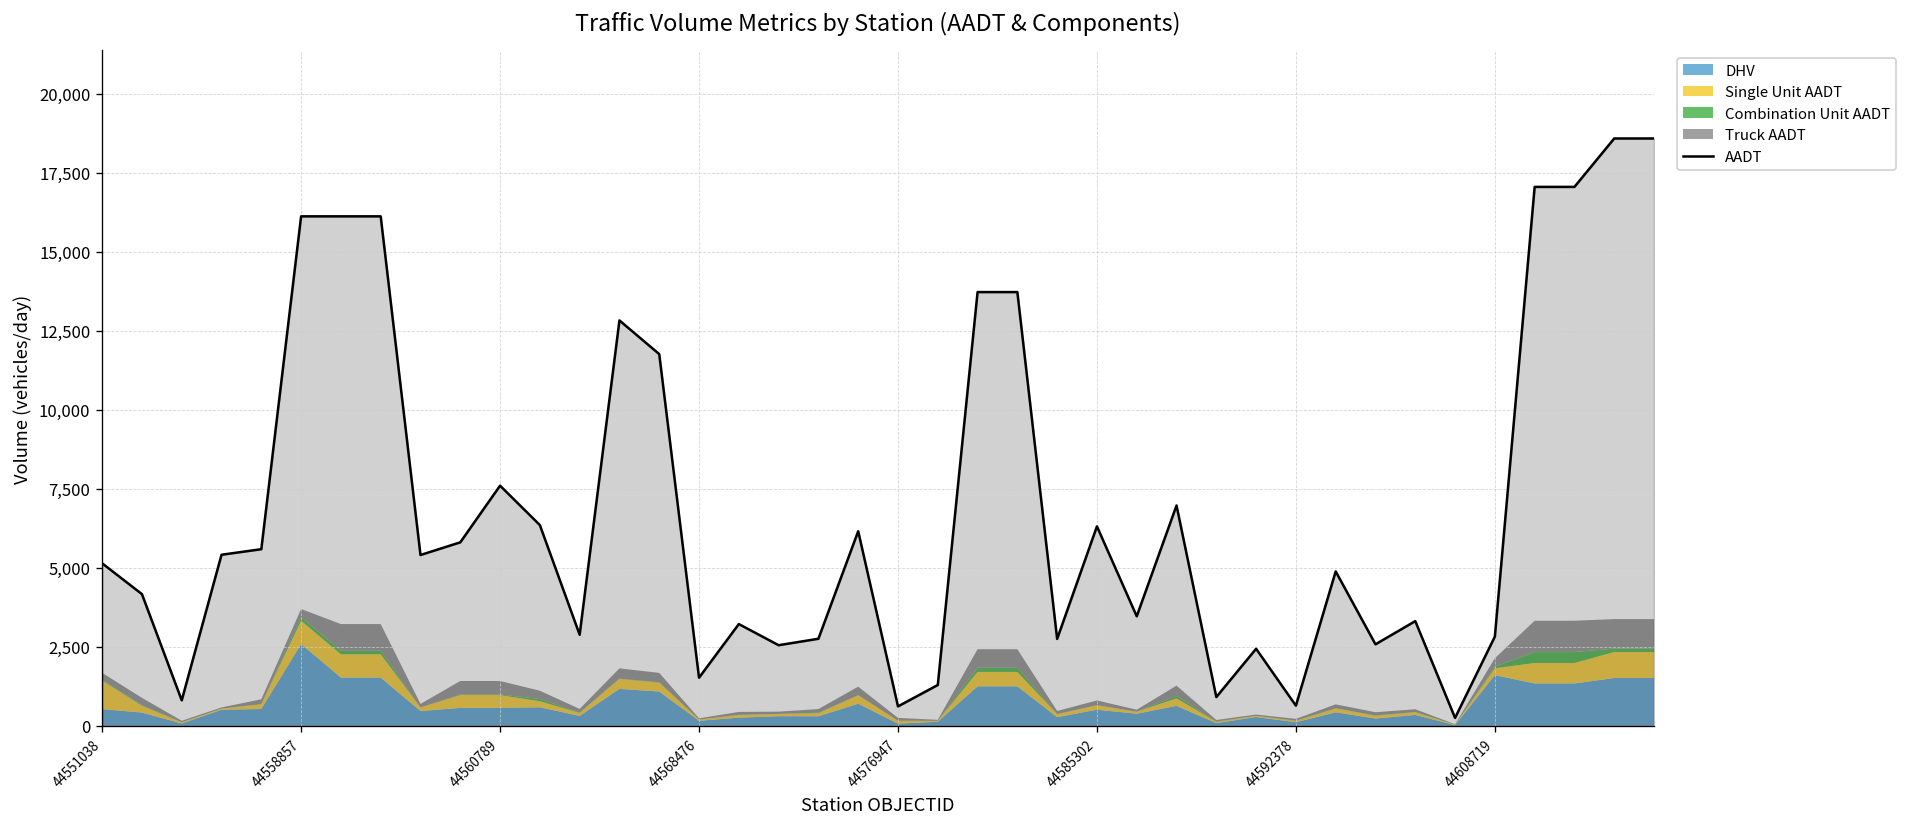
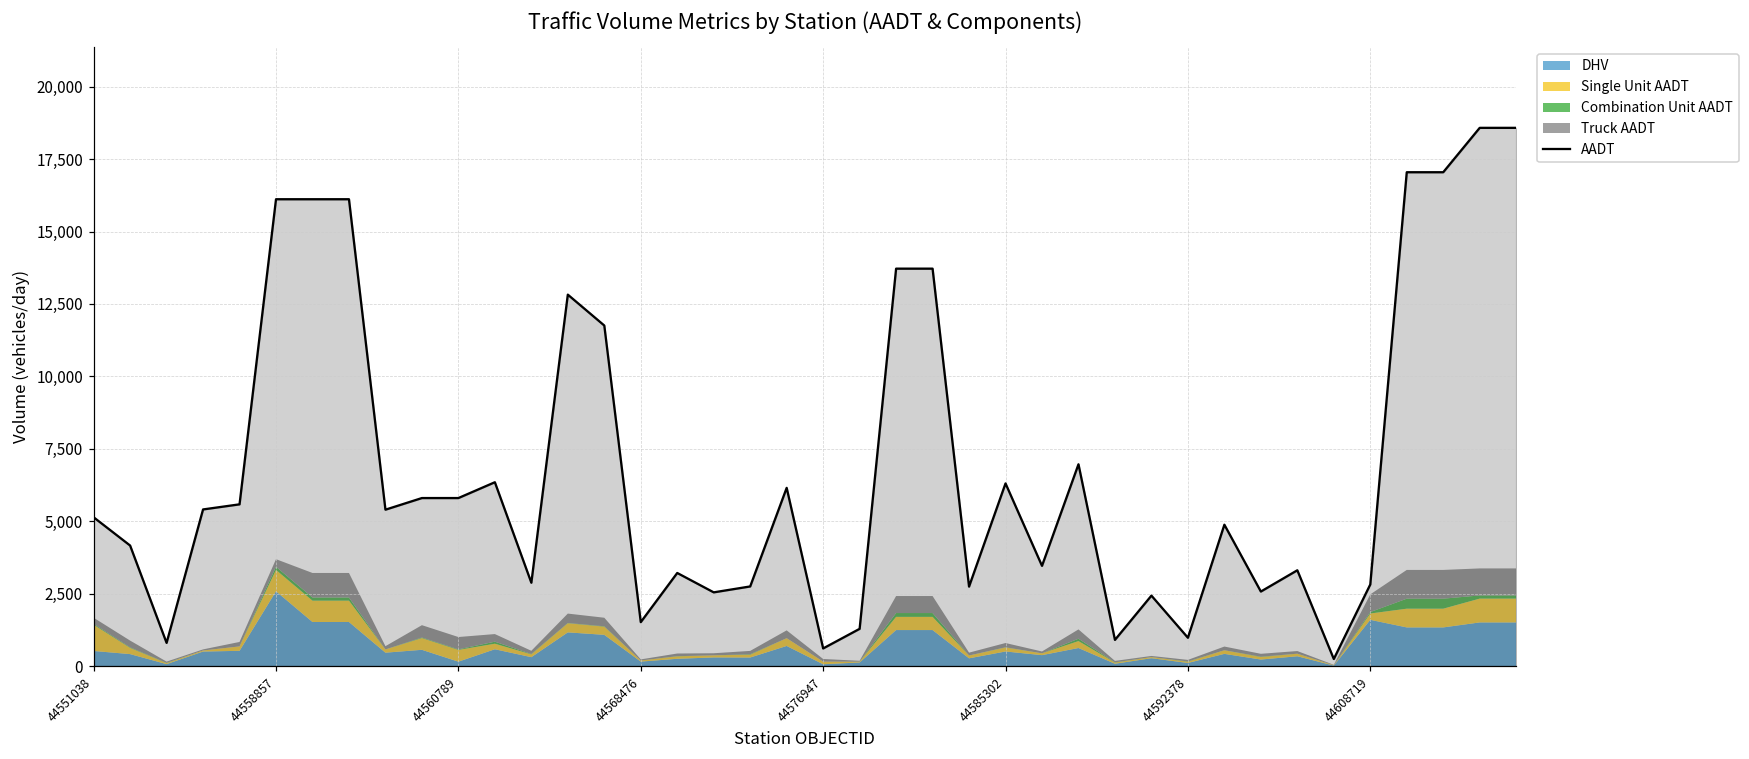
AADT, 44560789: 7,600 -> 5,800
DHV, 44560789: 600 -> 200
AADT, 44592378: 600 -> 1,000
Truck AADT, 44608719: 300 -> 600
